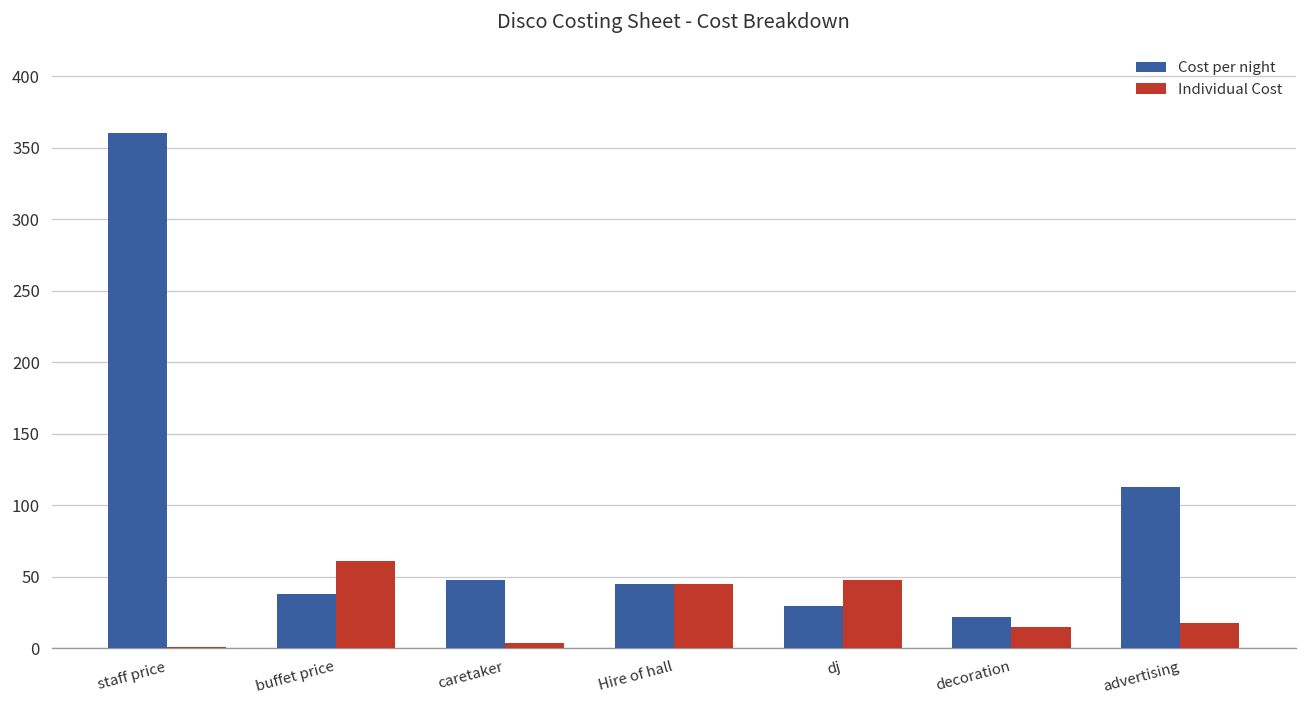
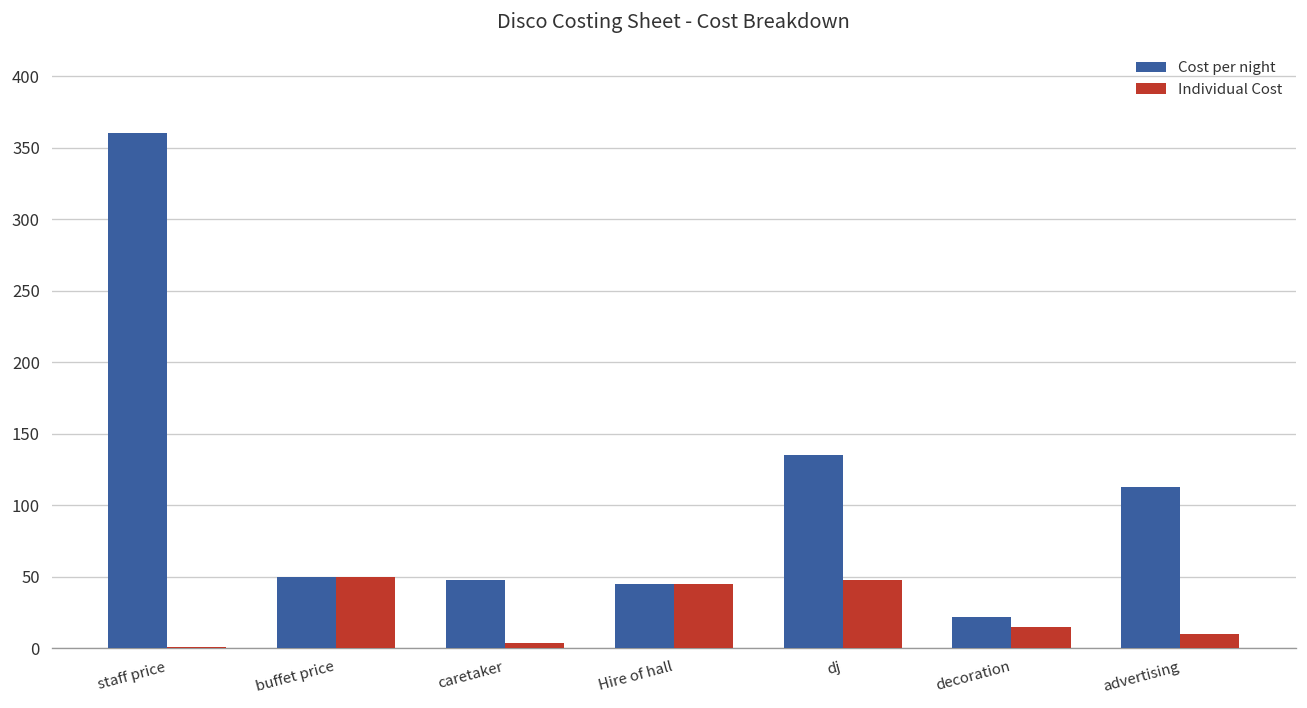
Cost per night, buffet price: 38 -> 50
Individual Cost, buffet price: 61 -> 50
Cost per night, dj: 30 -> 135
Individual Cost, advertising: 18 -> 10
